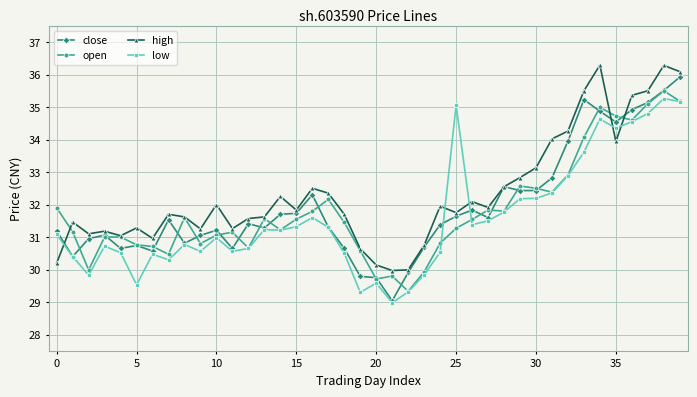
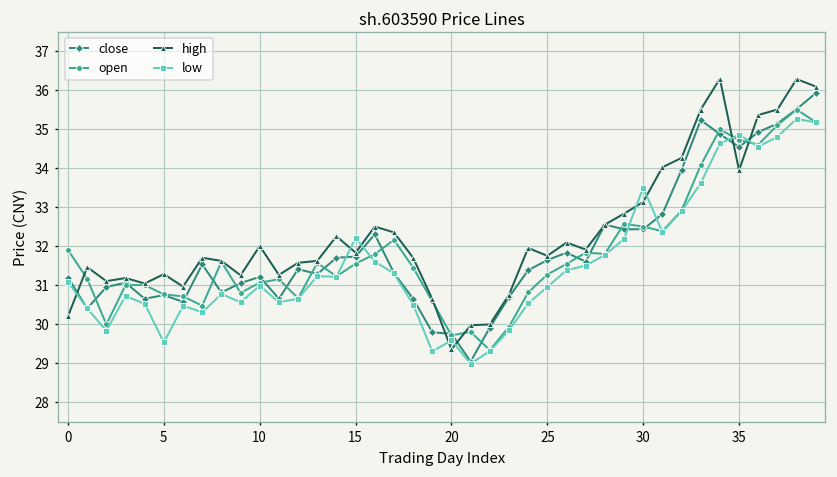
low, 15: 31.3 -> 32.2
high, 20: 30.1 -> 29.4
low, 25: 35.1 -> 31.0
low, 30: 32.2 -> 33.5
low, 35: 34.4 -> 34.9
